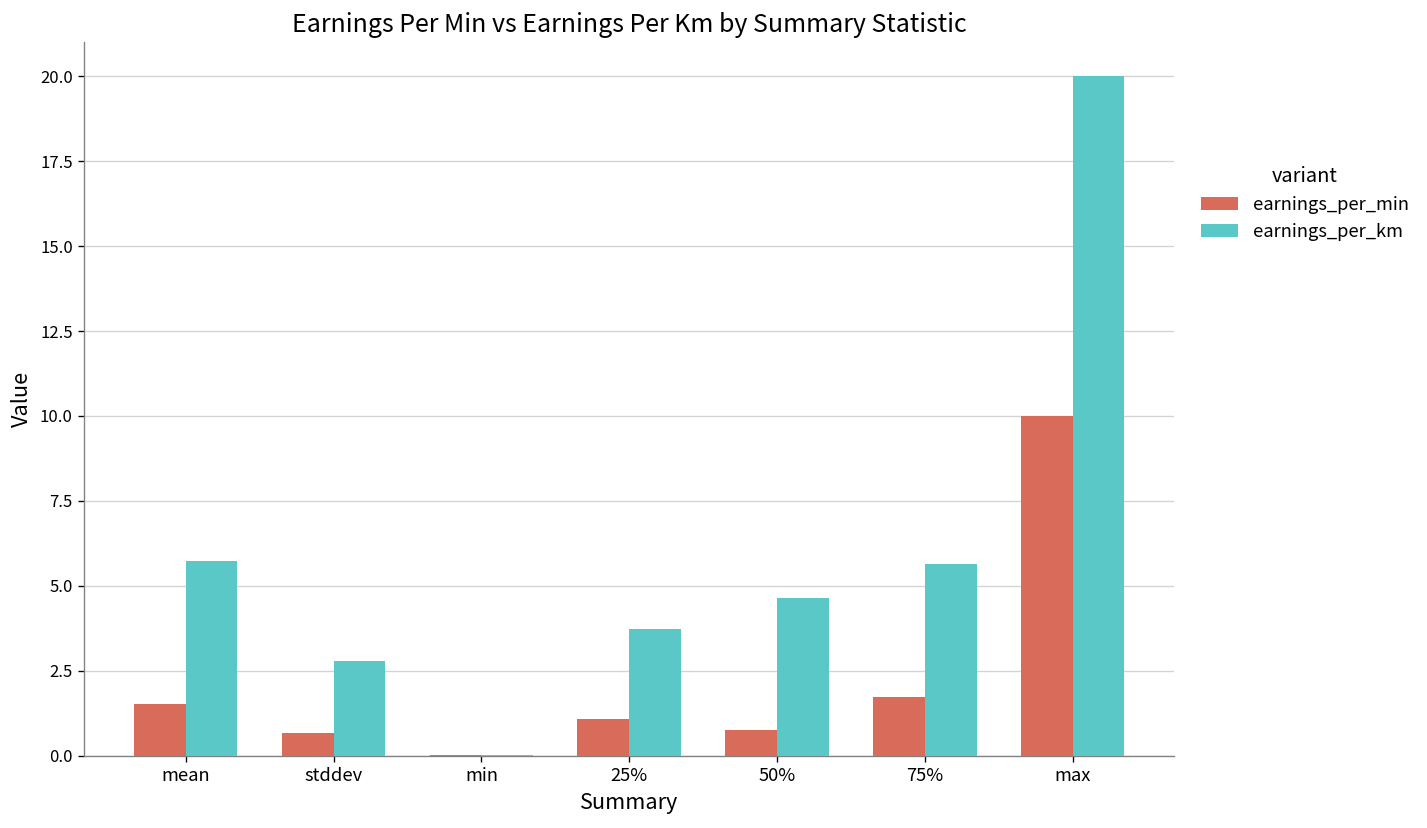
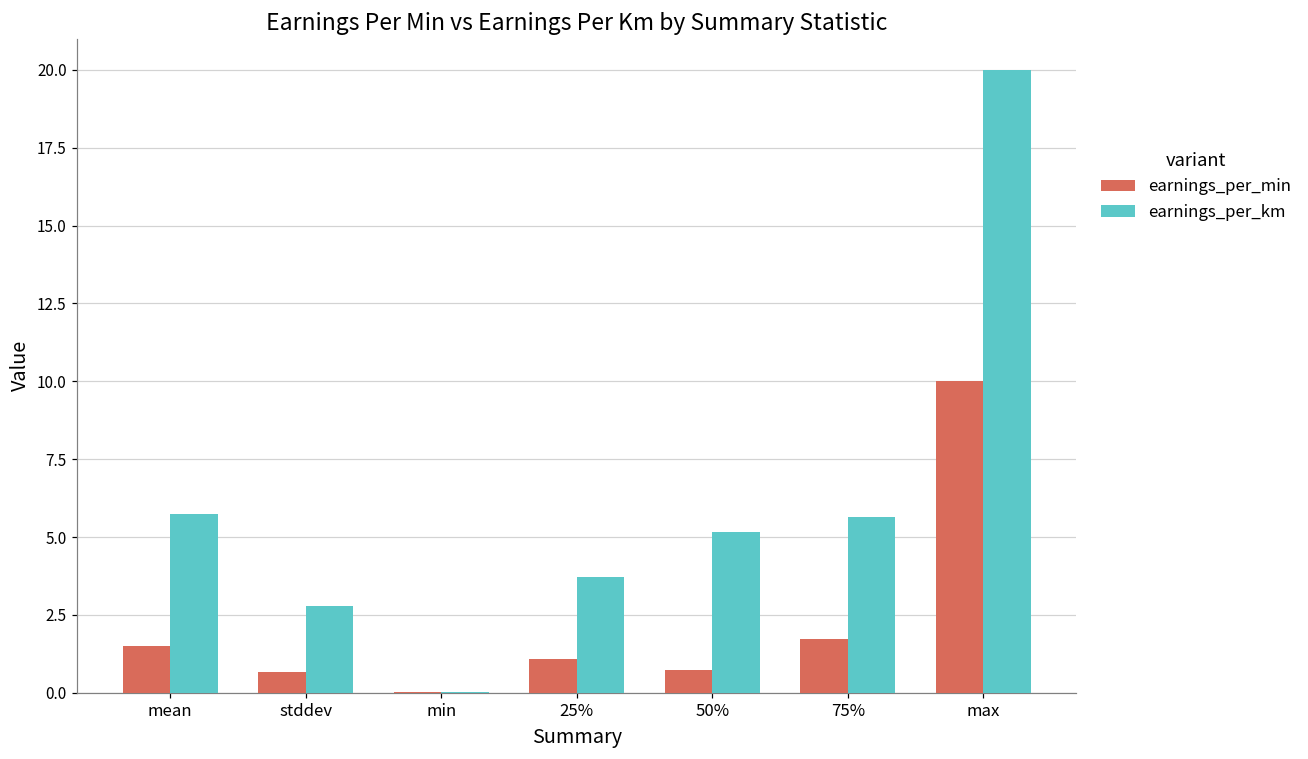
earnings_per_km, 50%: 4.6 -> 5.2
